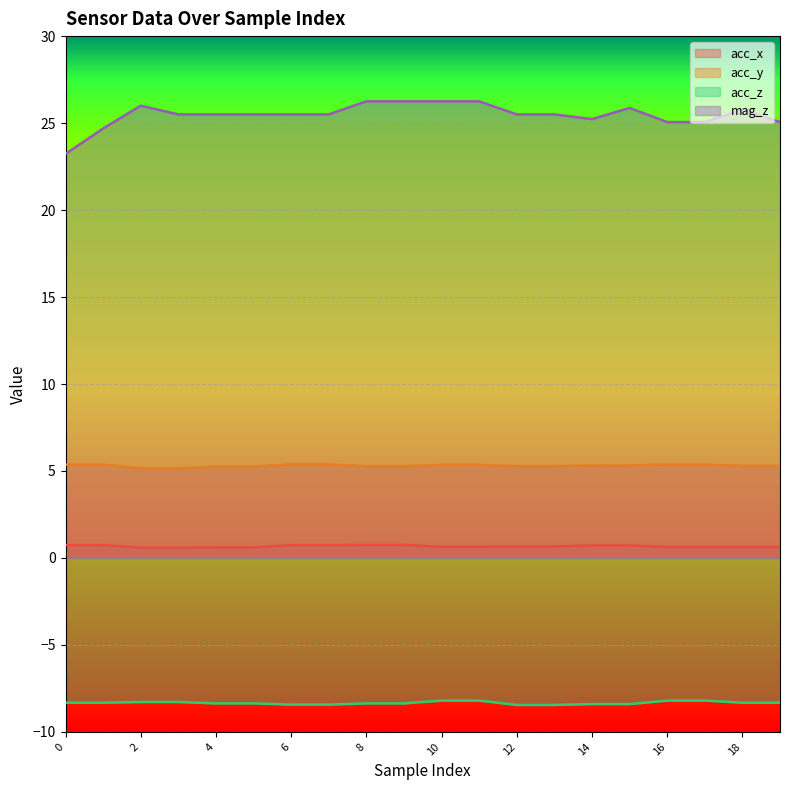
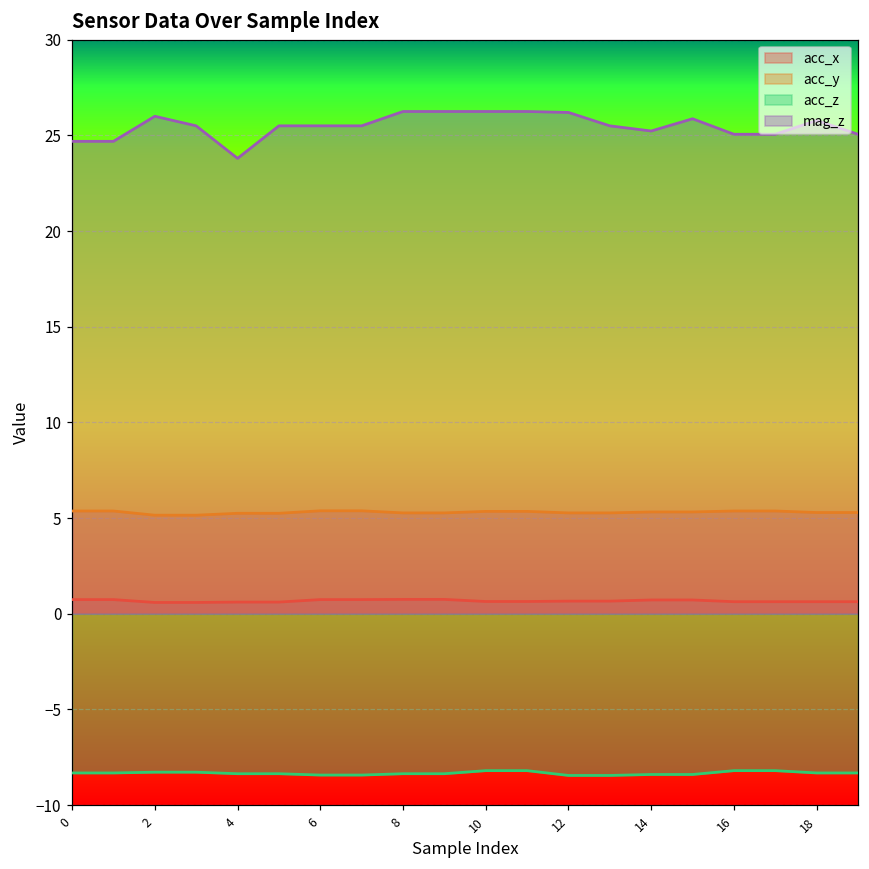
mag_z, 0: 23.2 -> 24.7
mag_z, 4: 25.5 -> 23.8
mag_z, 12: 25.5 -> 26.2
